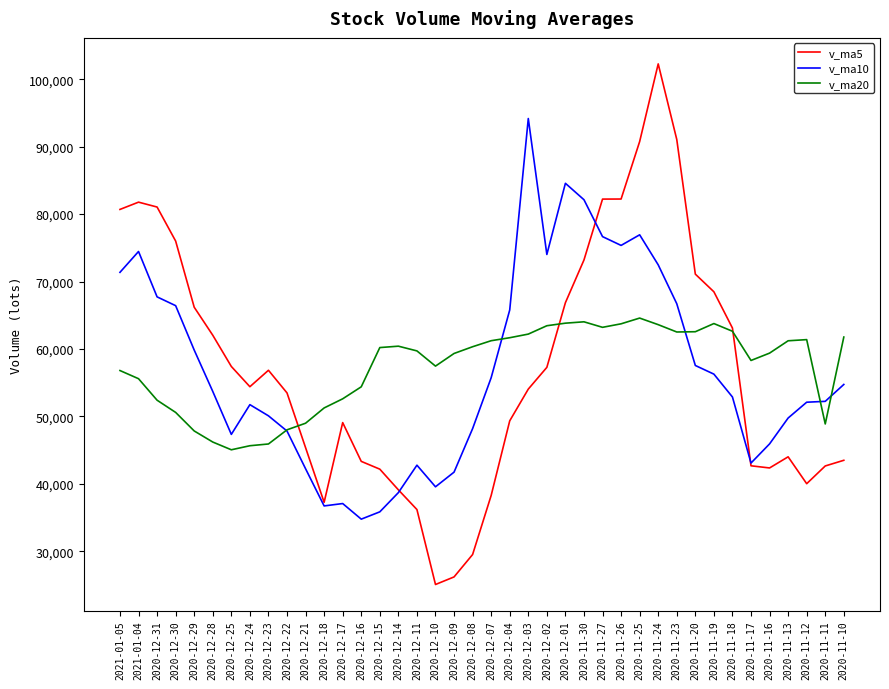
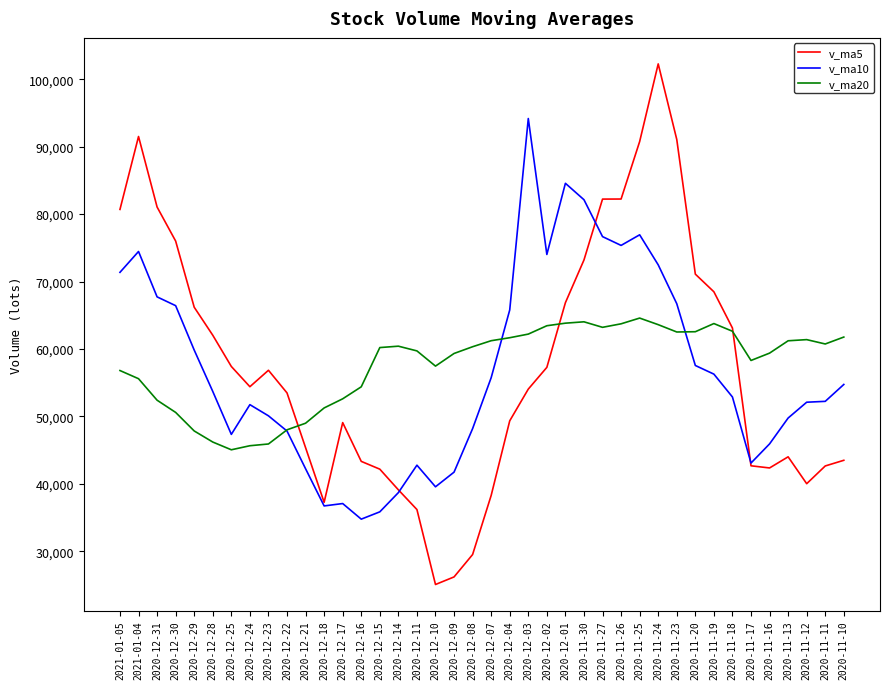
v_ma5, 2021-01-04: 82,000 -> 92,000
v_ma20, 2020-11-11: 49,000 -> 61,000
